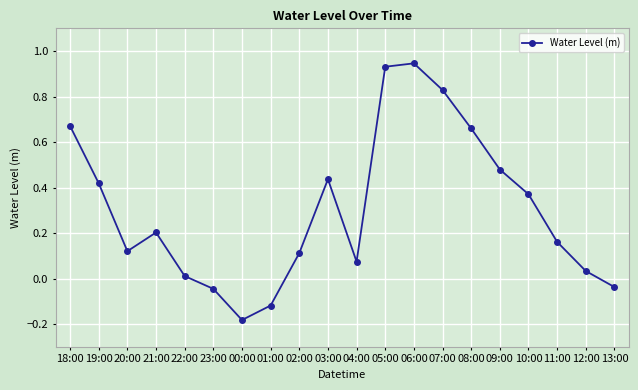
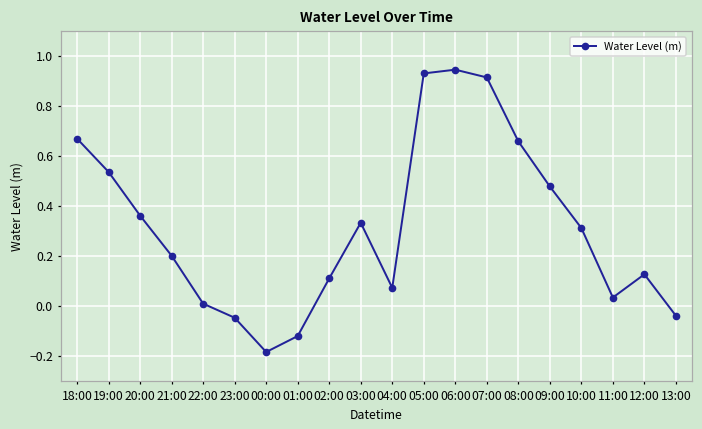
19:00: 0.42 -> 0.54
20:00: 0.12 -> 0.36
03:00: 0.44 -> 0.33
07:00: 0.83 -> 0.92
10:00: 0.37 -> 0.31
11:00: 0.16 -> 0.04
12:00: 0.03 -> 0.13
